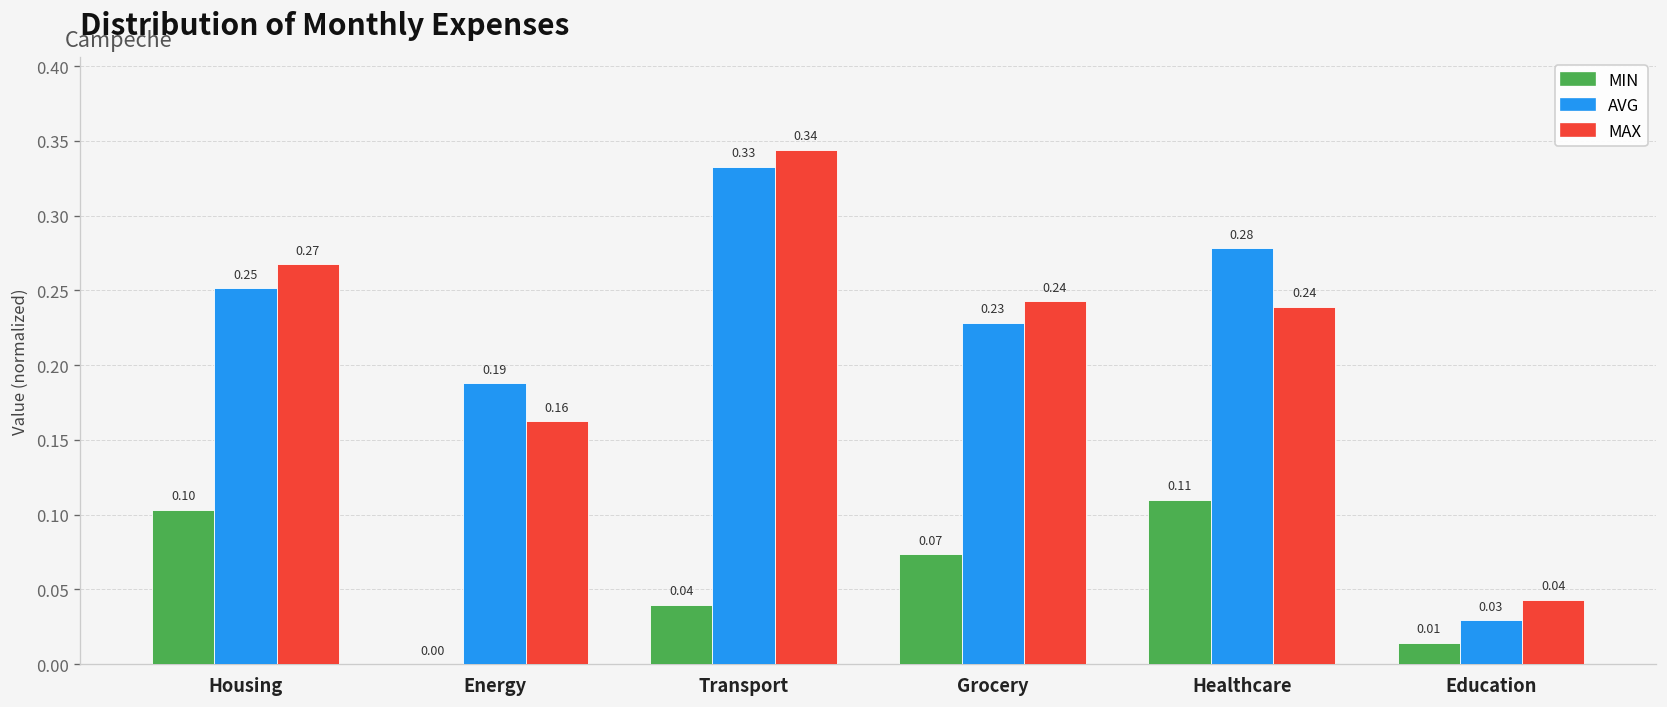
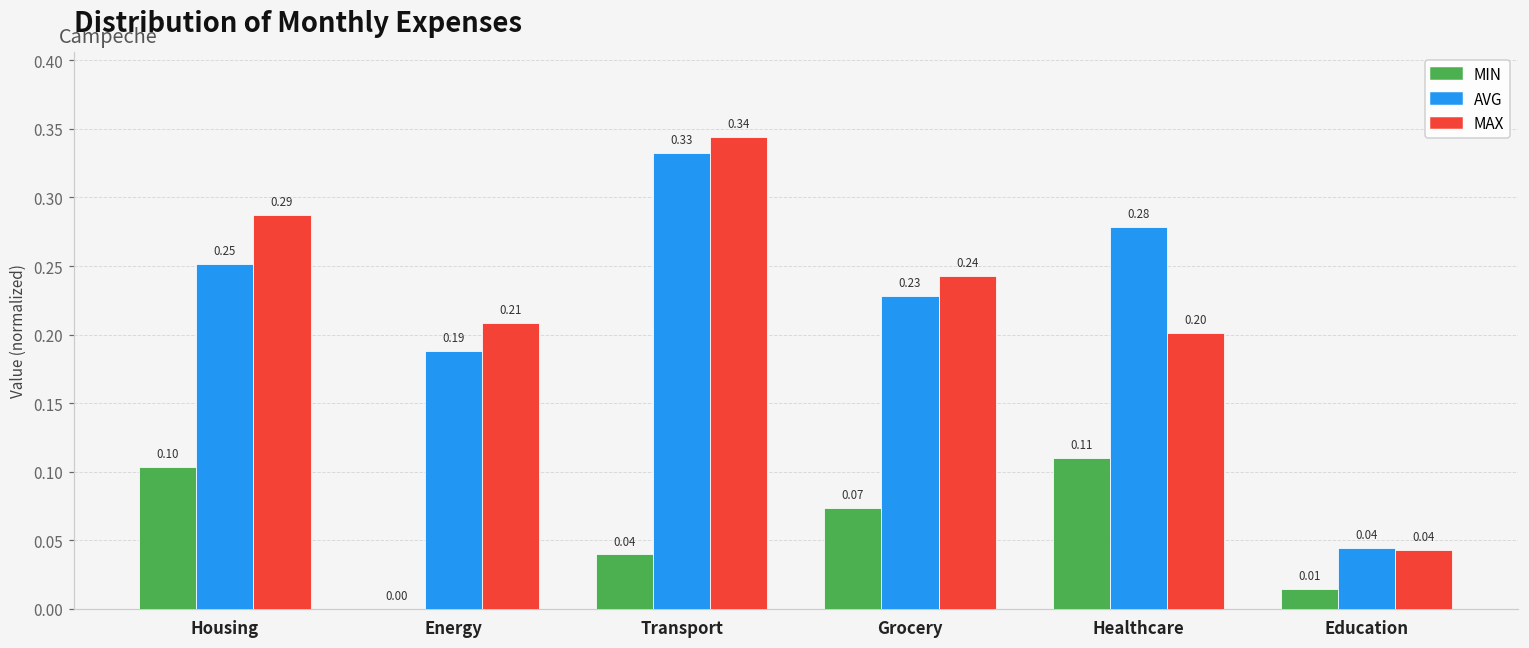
MAX, Housing: 0.27 -> 0.29
MAX, Energy: 0.16 -> 0.21
MAX, Healthcare: 0.24 -> 0.20
AVG, Education: 0.03 -> 0.04
